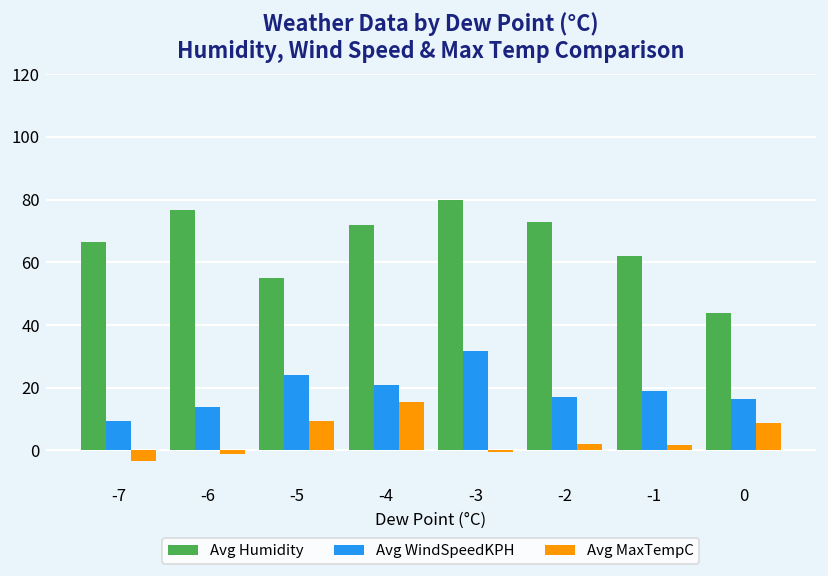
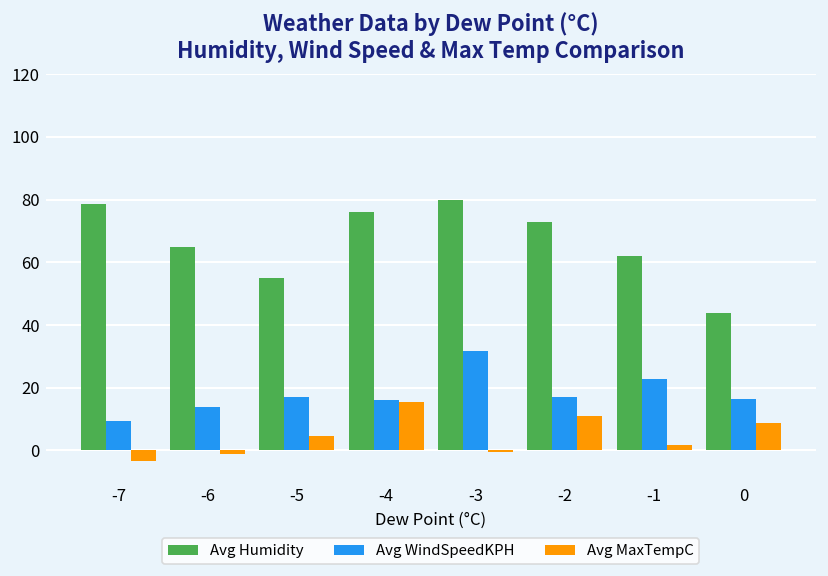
Avg Humidity, -7: 67 -> 79
Avg Humidity, -6: 77 -> 65
Avg WindSpeedKPH, -5: 24 -> 17
Avg MaxTempC, -5: 10 -> 5
Avg Humidity, -4: 72 -> 76
Avg WindSpeedKPH, -4: 21 -> 16
Avg MaxTempC, -2: 2 -> 11
Avg WindSpeedKPH, -1: 19 -> 23
